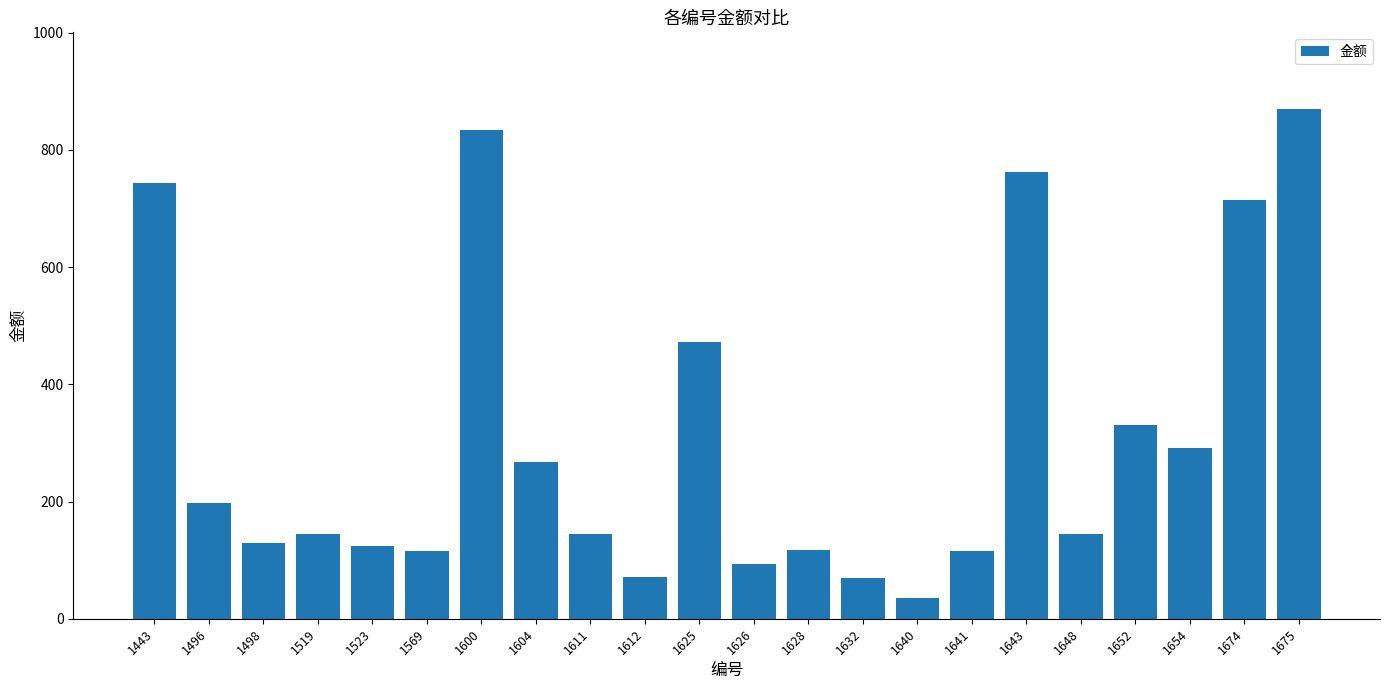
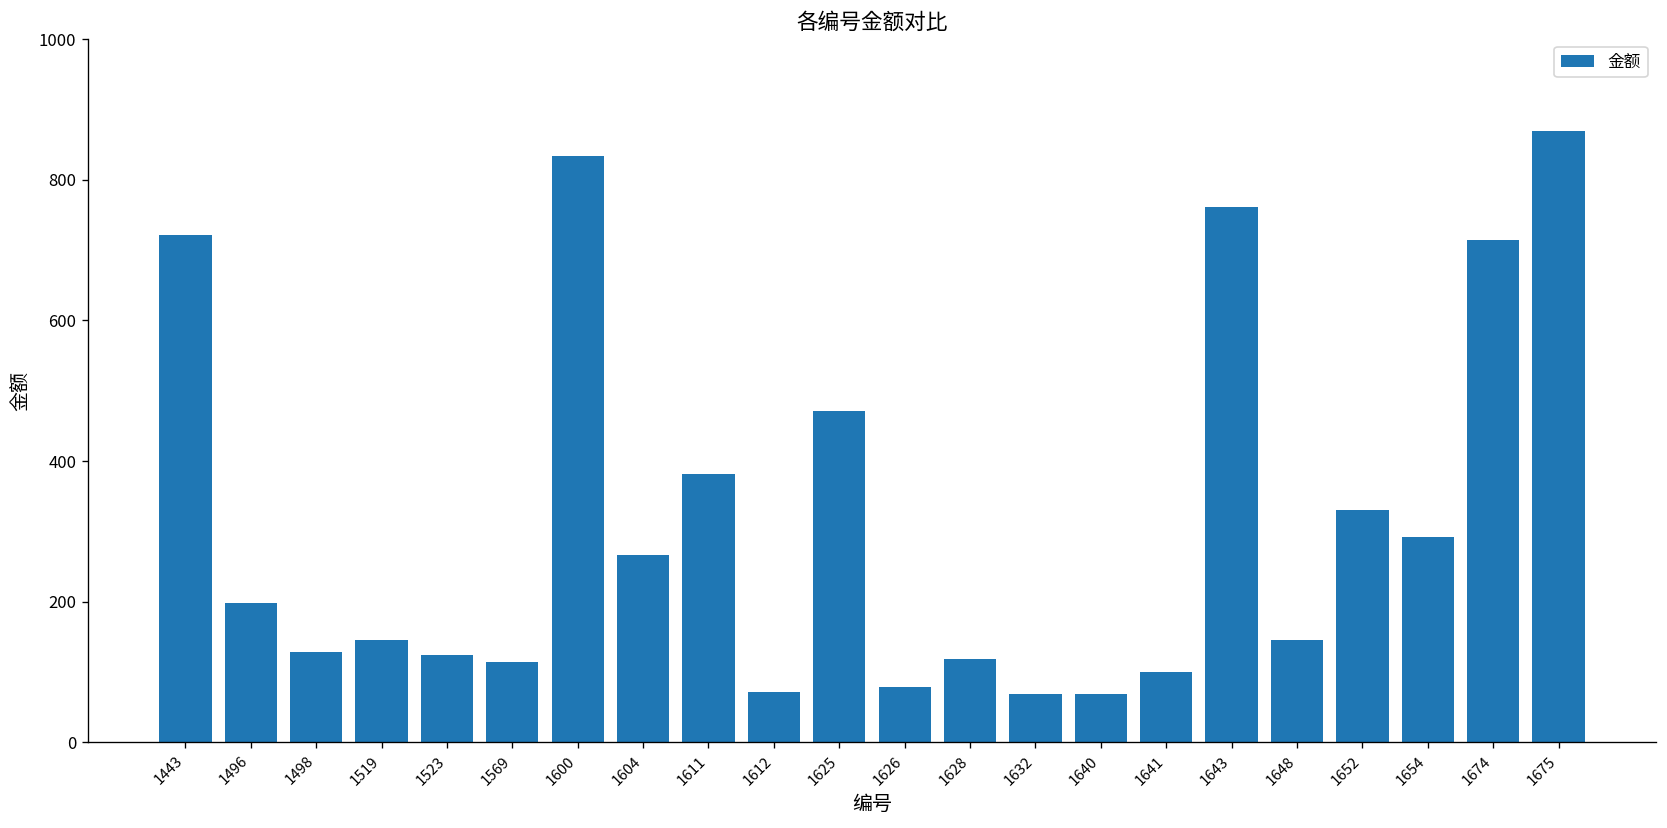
1443: 740 -> 720
1611: 150 -> 380
1626: 90 -> 80
1640: 40 -> 70
1641: 120 -> 100
